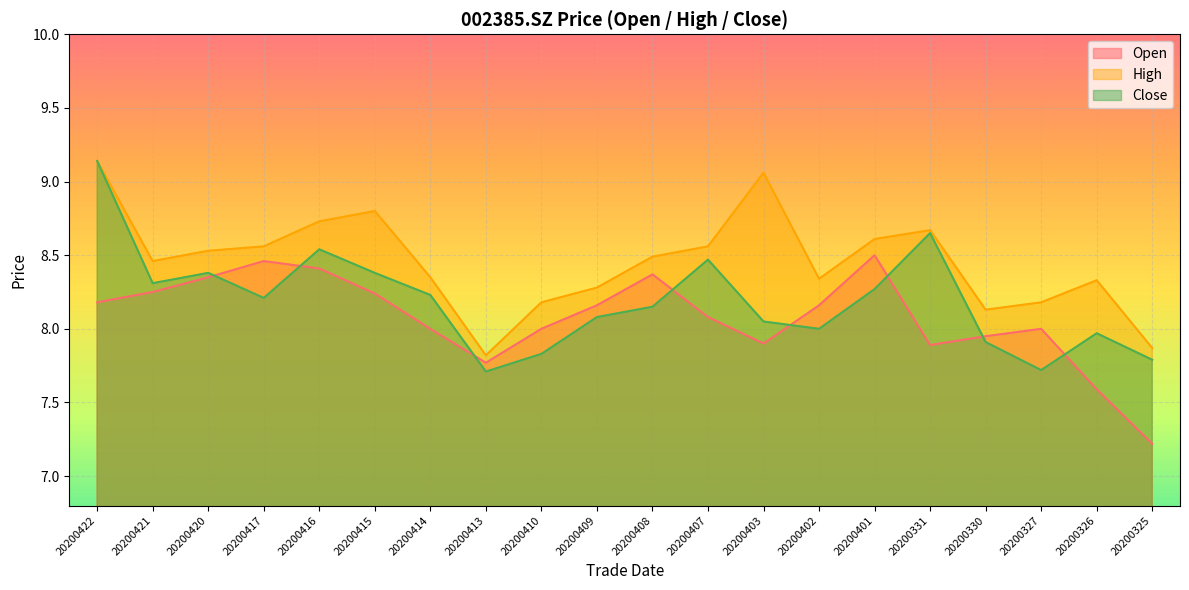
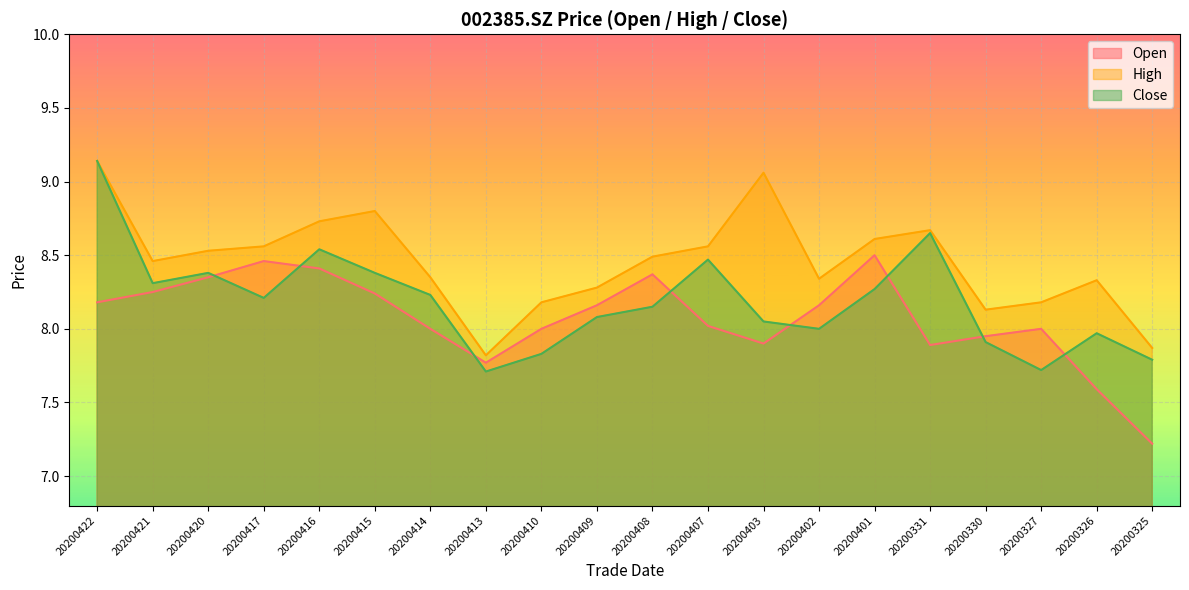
Open, 20200407: 8.08 -> 8.02
